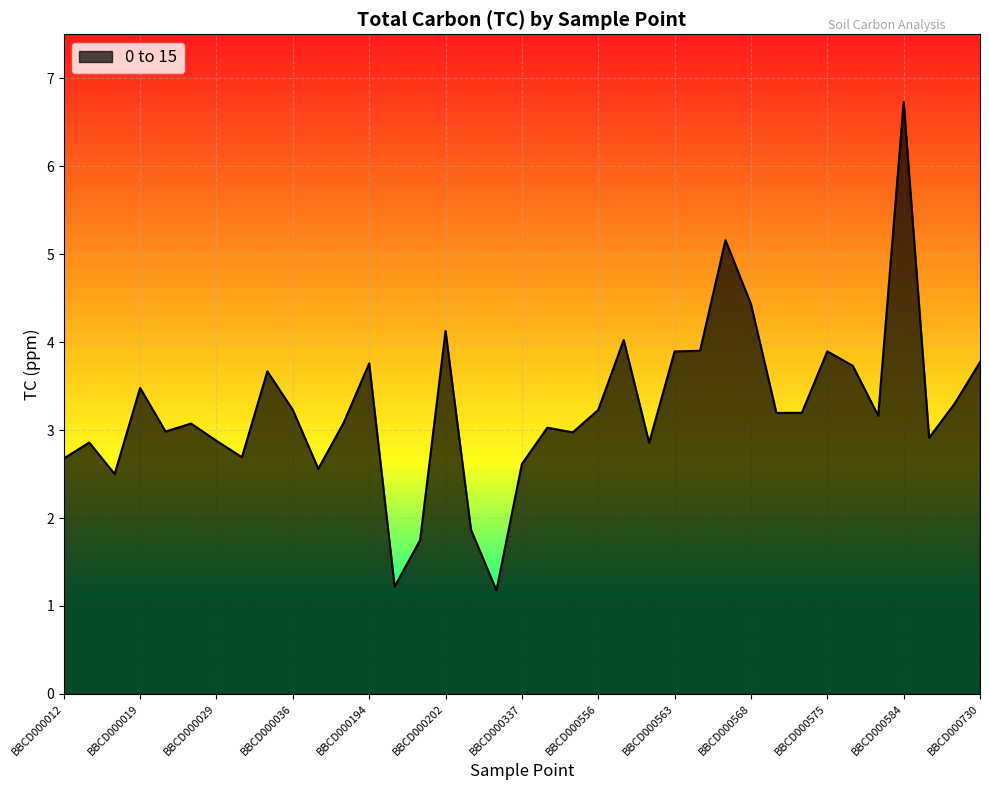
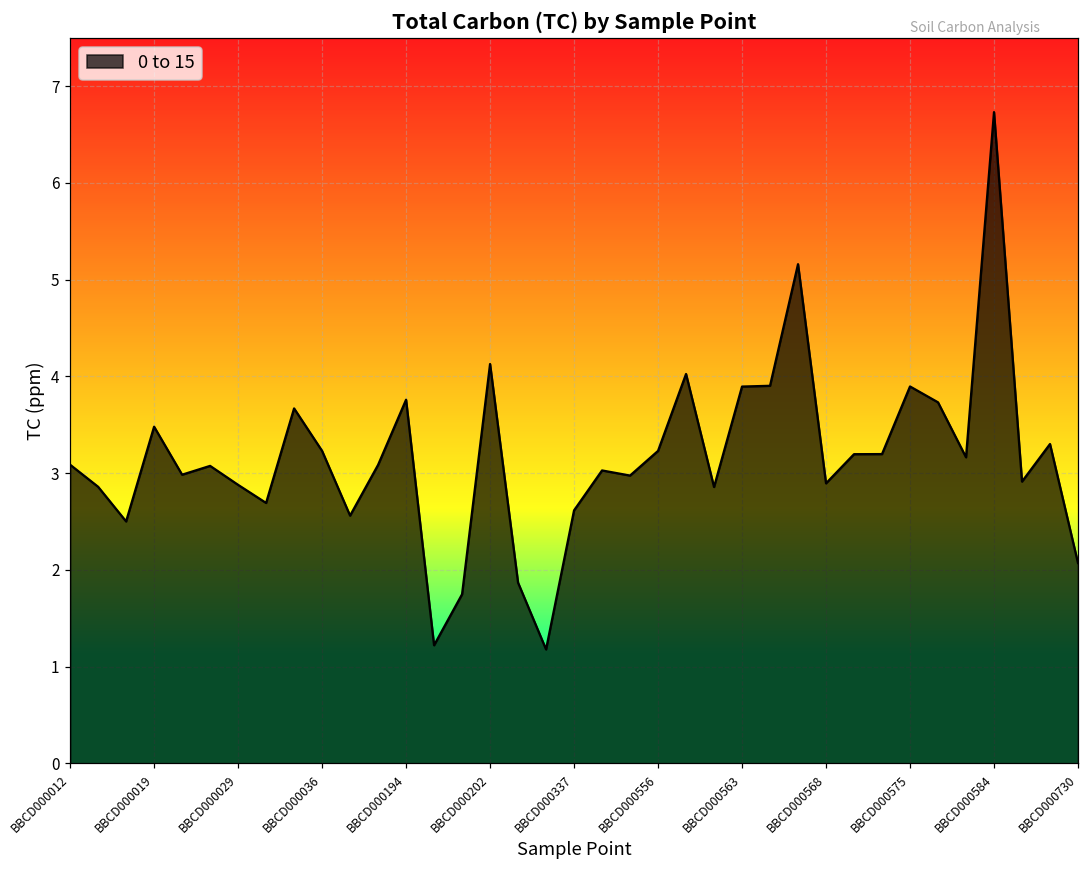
BBCD000012: 2.7 -> 3.1
BBCD000568: 4.4 -> 2.9
BBCD000730: 3.8 -> 2.1
